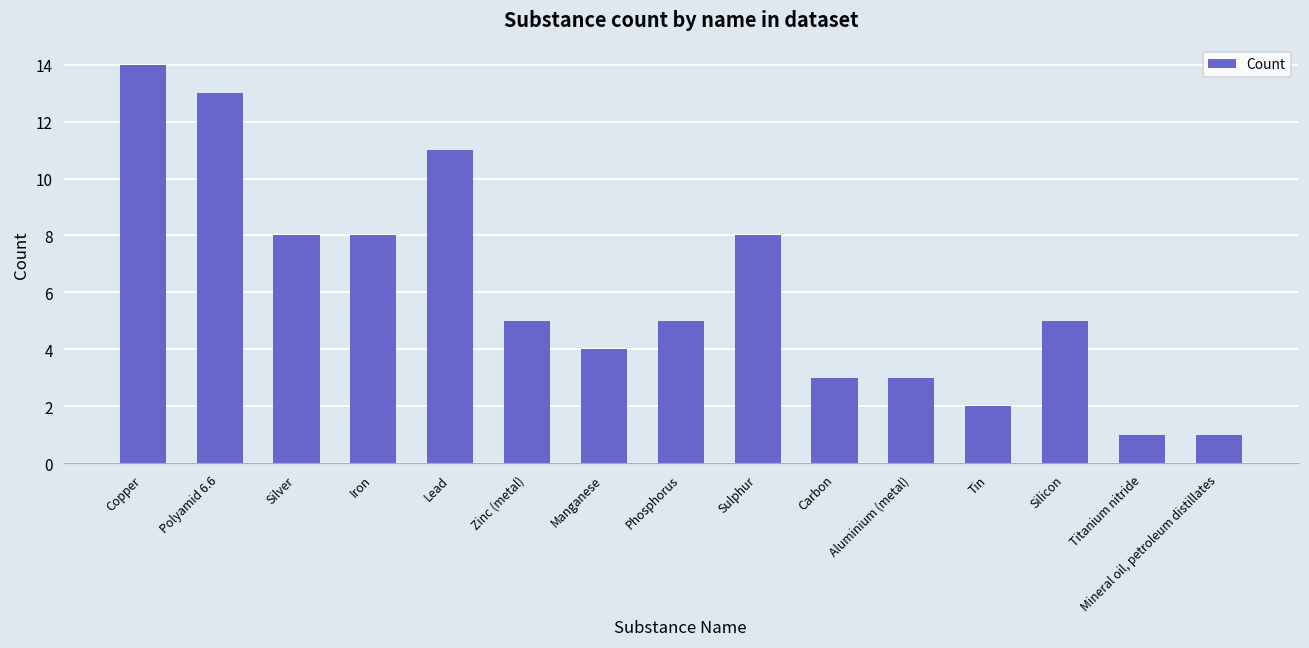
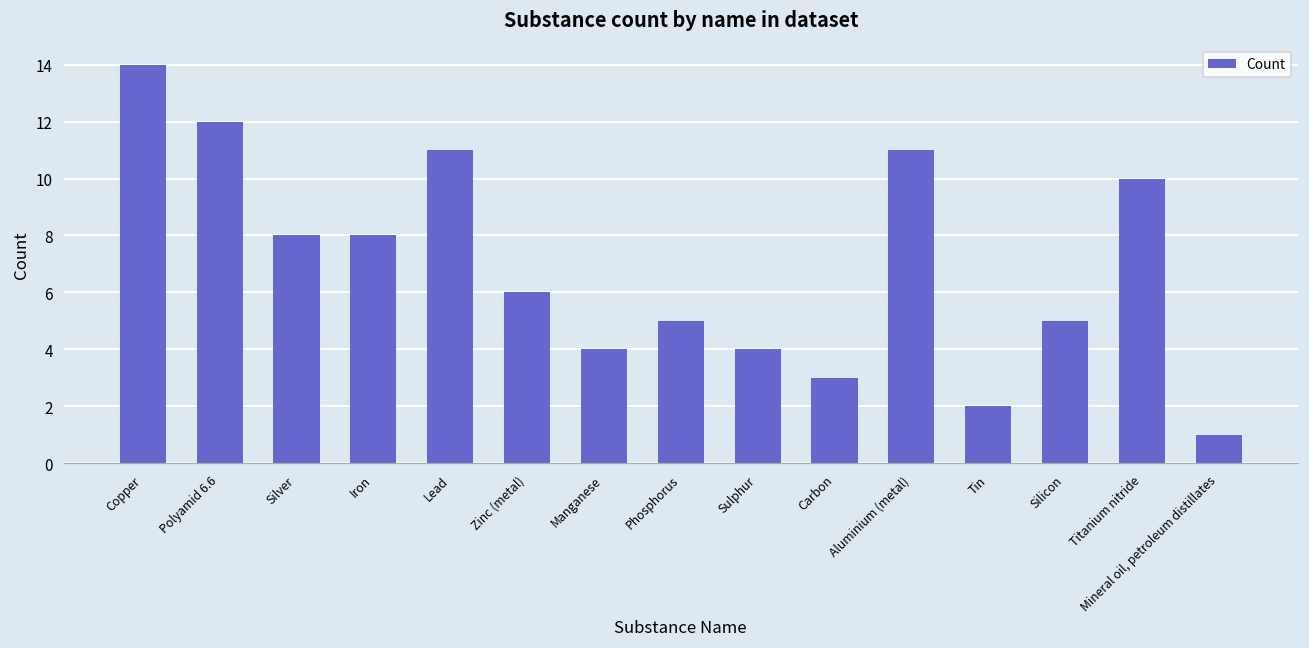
Polyamid 6.6: 13 -> 12
Zinc (metal): 5 -> 6
Sulphur: 8 -> 4
Aluminium (metal): 3 -> 11
Titanium nitride: 1 -> 10
